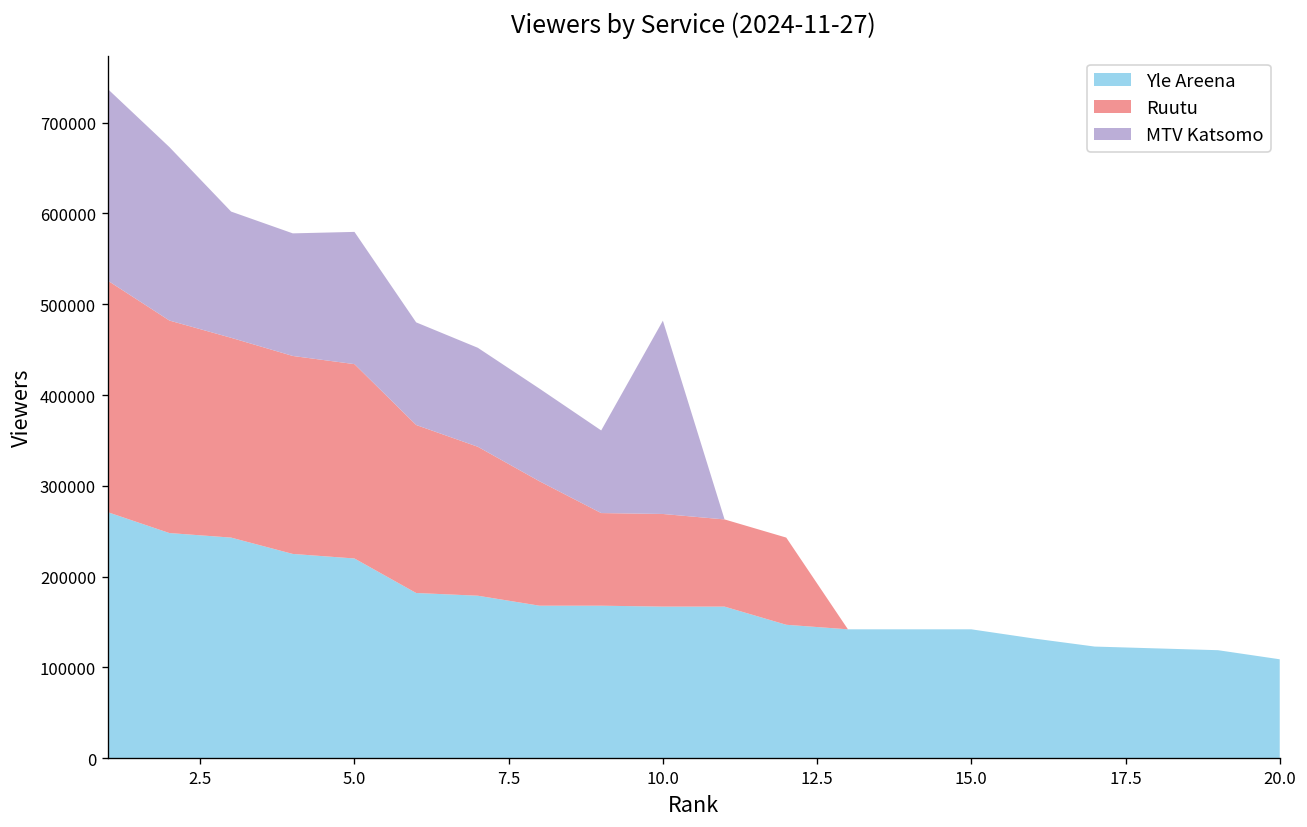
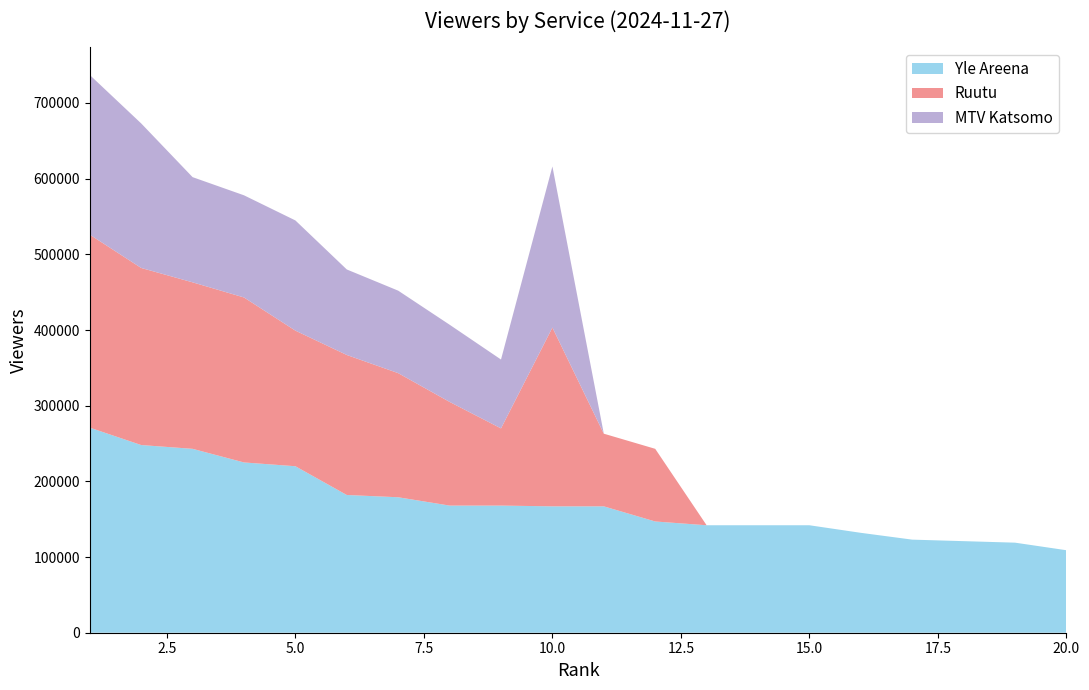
Ruutu, 5.0: 210000 -> 180000
Ruutu, 10.0: 100000 -> 240000
